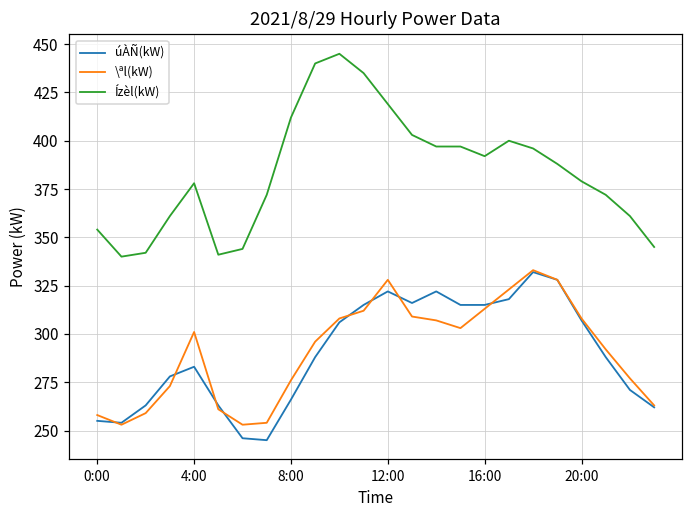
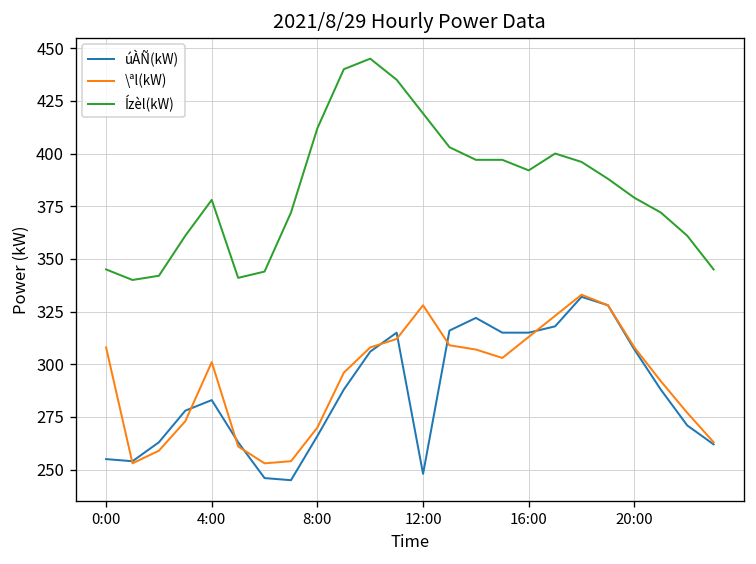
\ªl(kW), 0:00: 258 -> 308
Ízèl(kW), 0:00: 354 -> 345
\ªl(kW), 8:00: 276 -> 270
úÀÑ(kW), 12:00: 322 -> 248
